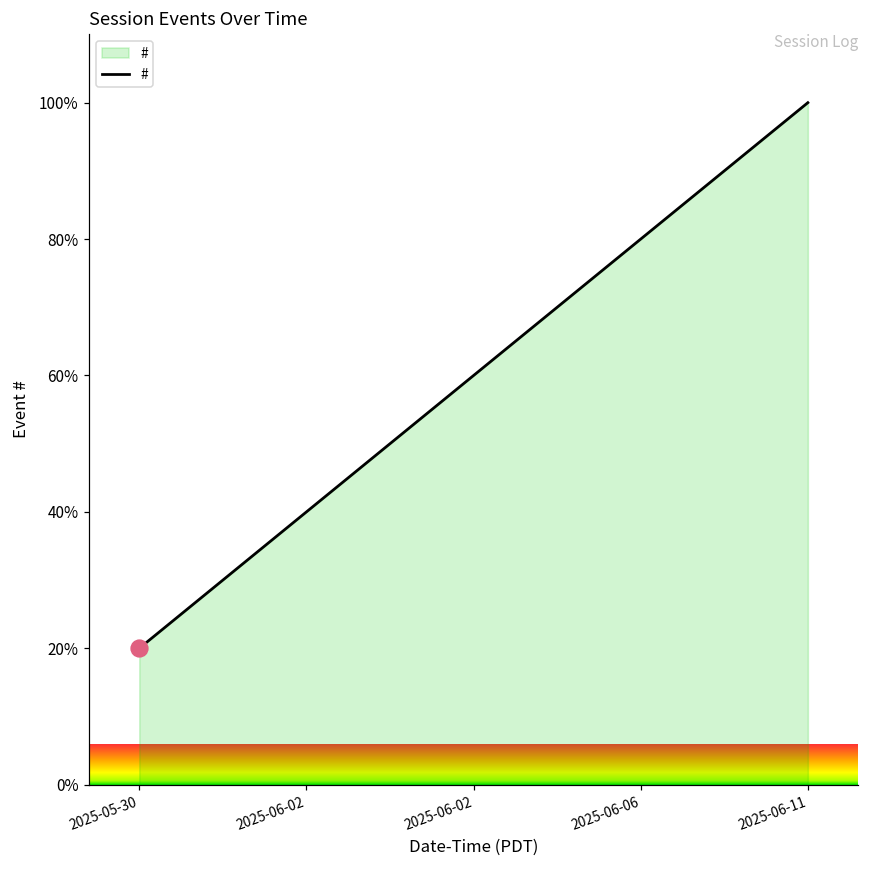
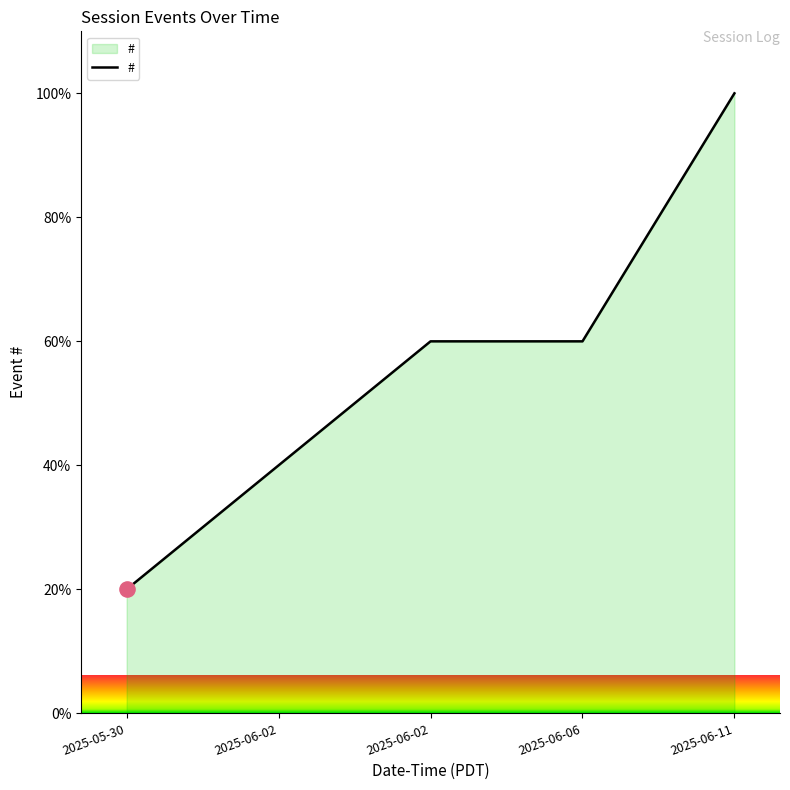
#, 2025-06-06: 80% -> 60%
